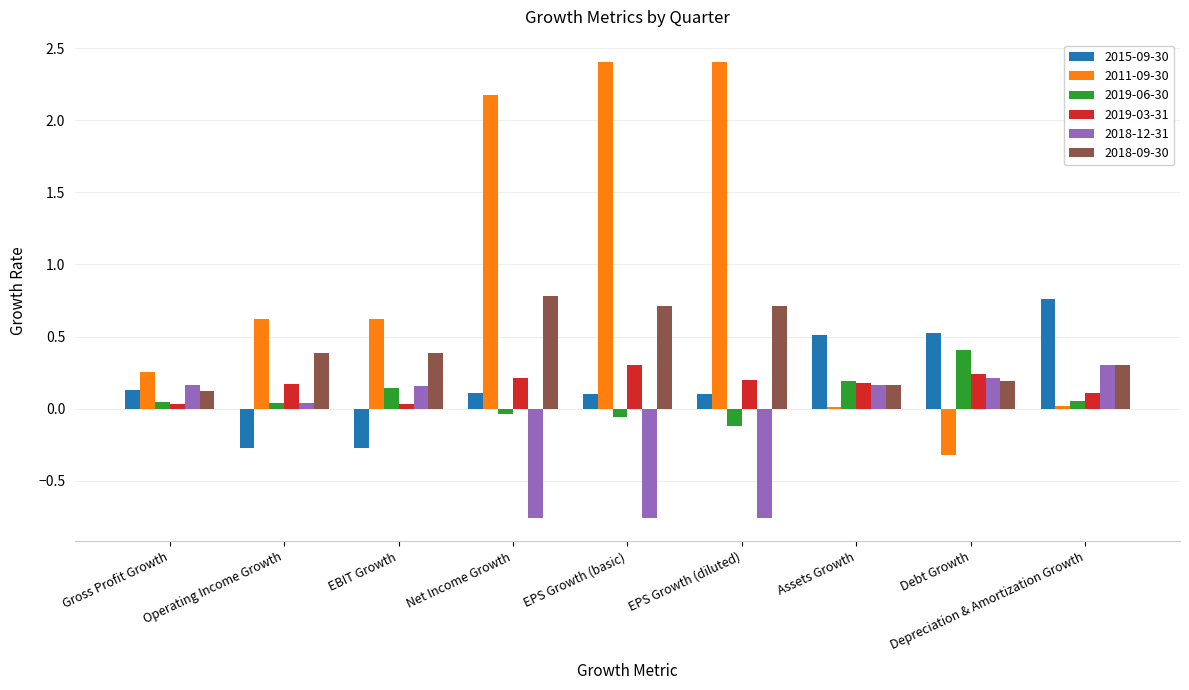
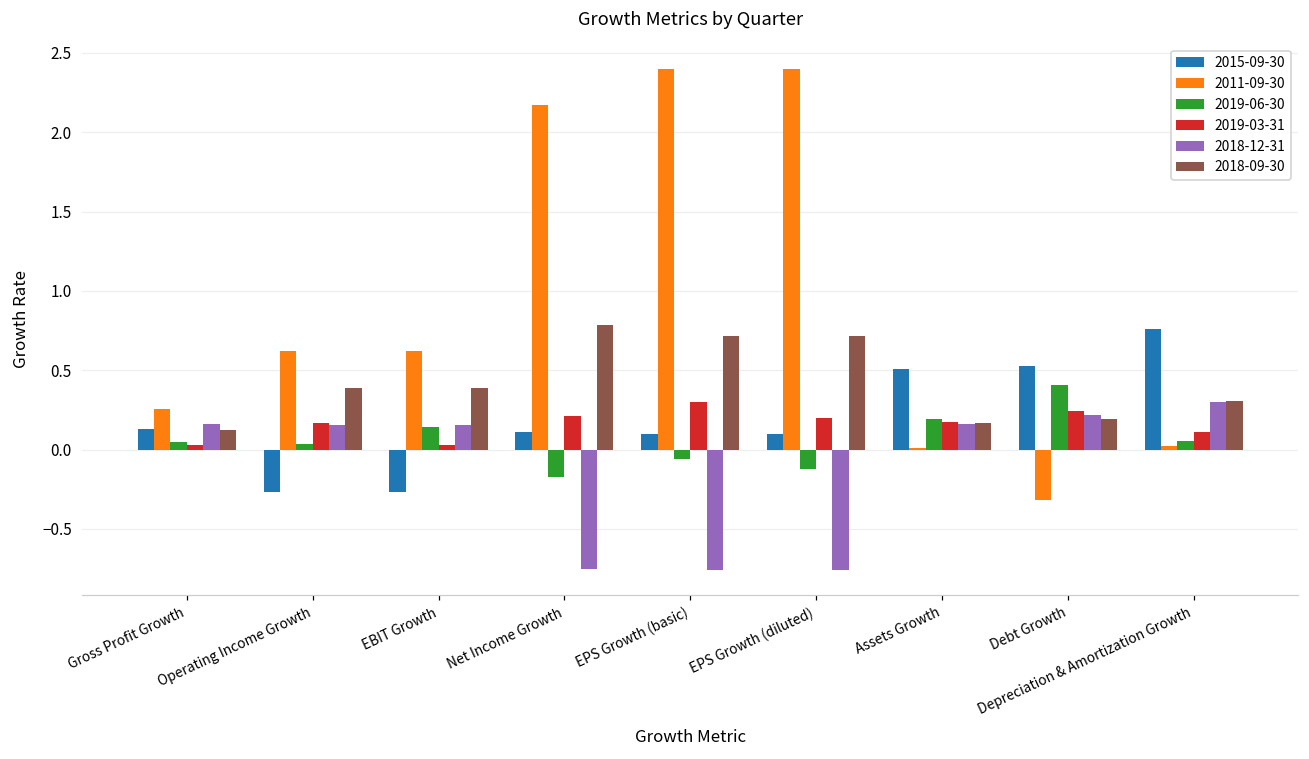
2018-12-31, Operating Income Growth: 0.04 -> 0.16
2019-06-30, Net Income Growth: -0.04 -> -0.17
